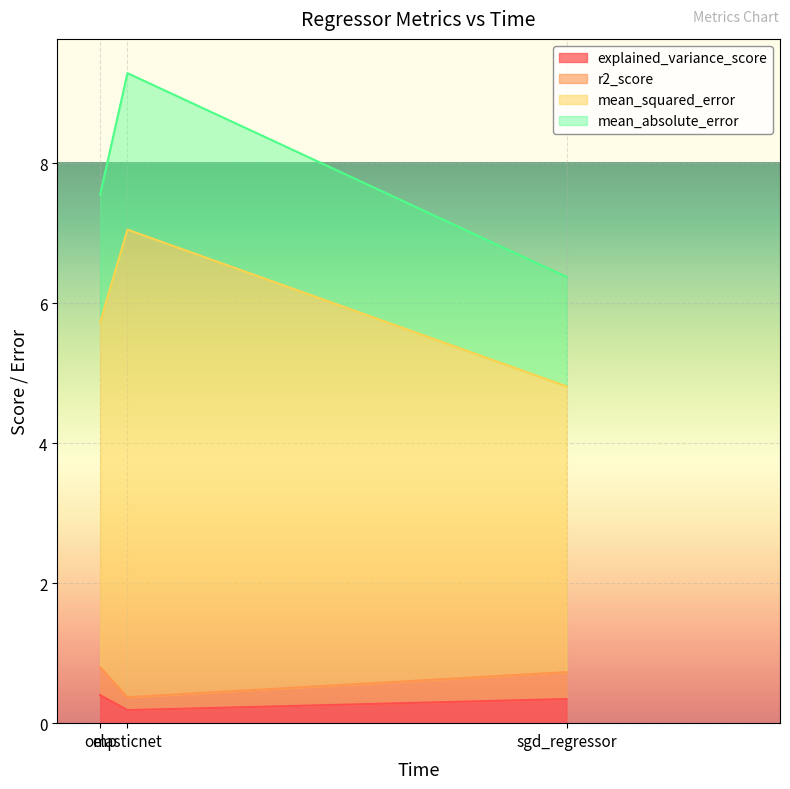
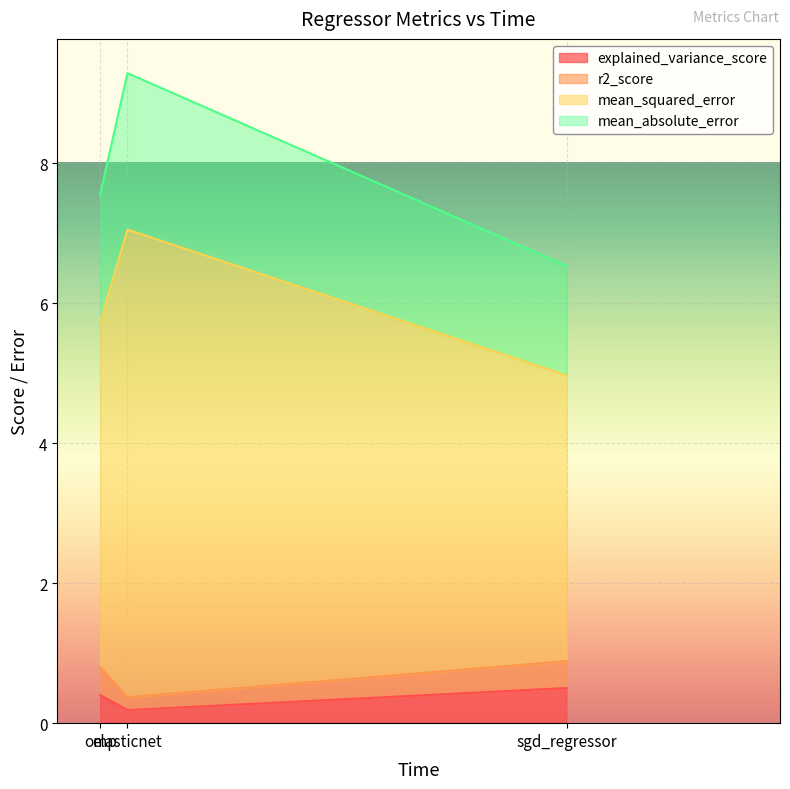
explained_variance_score, sgd_regressor: 0.3 -> 0.5
